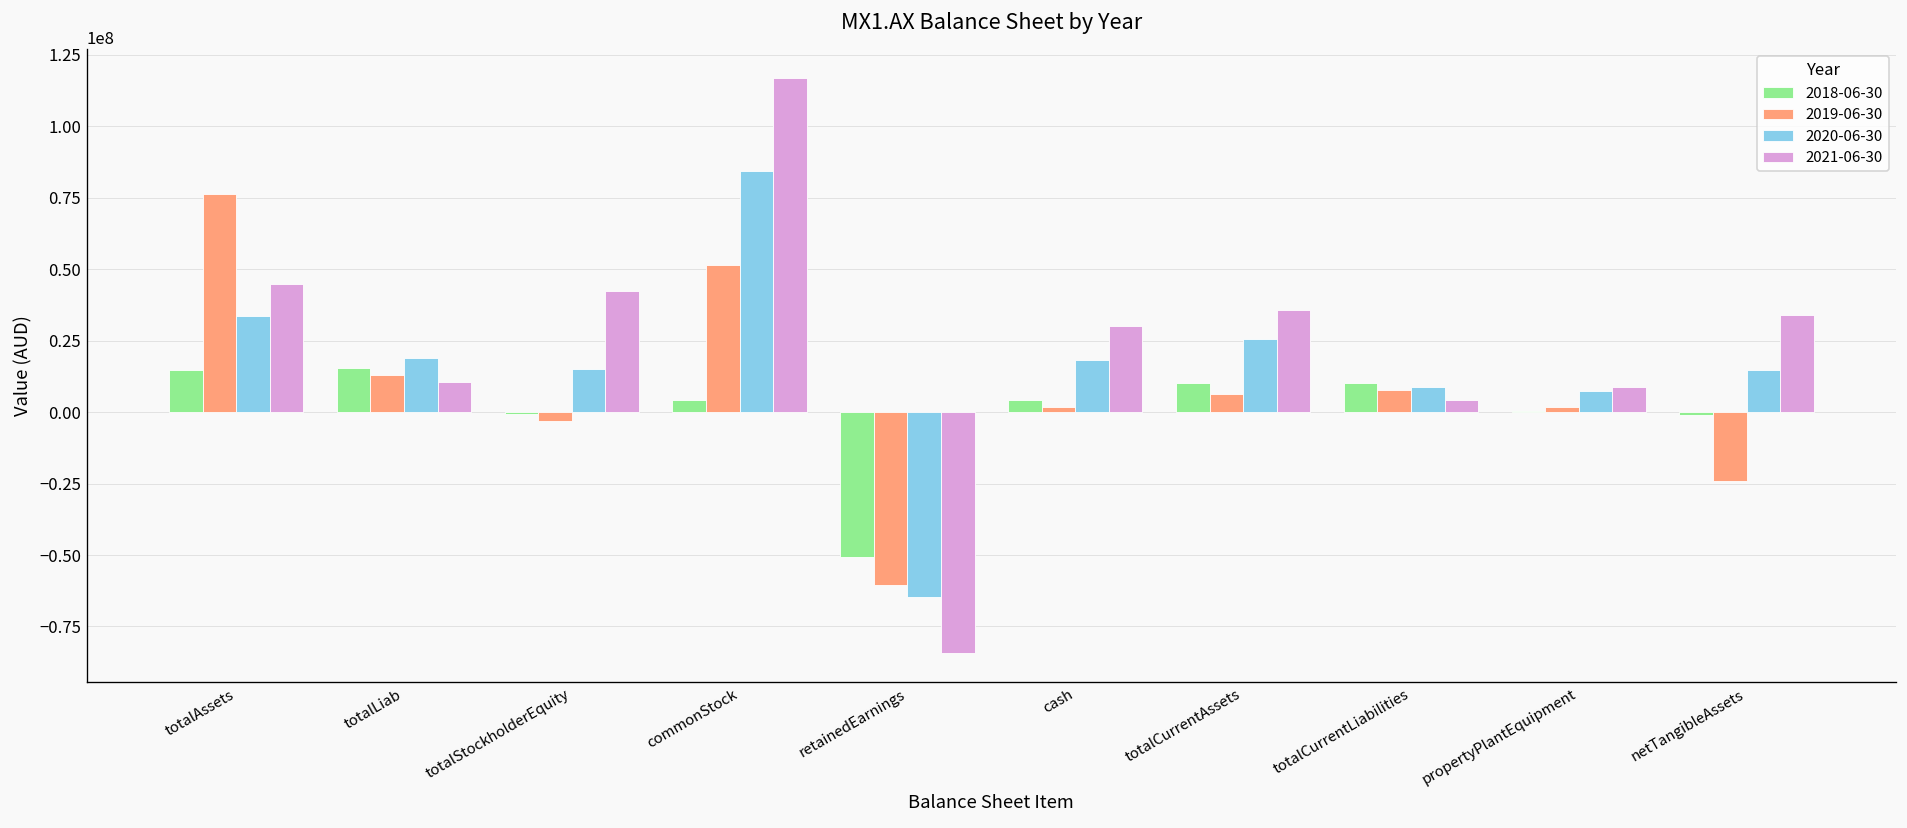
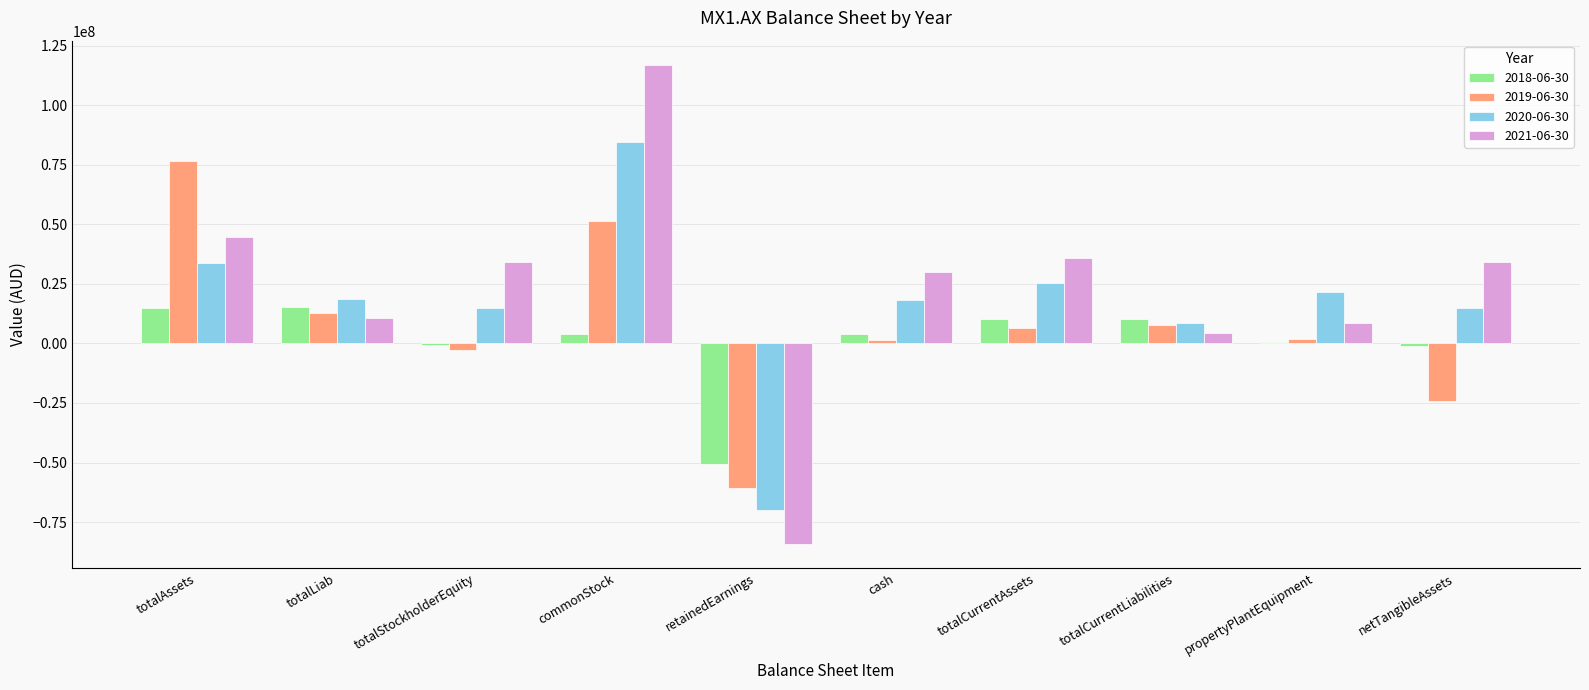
2021-06-30, totalStockholderEquity: 42000000 -> 34000000
2020-06-30, retainedEarnings: -65000000 -> -70000000
2020-06-30, propertyPlantEquipment: 7000000 -> 21000000
